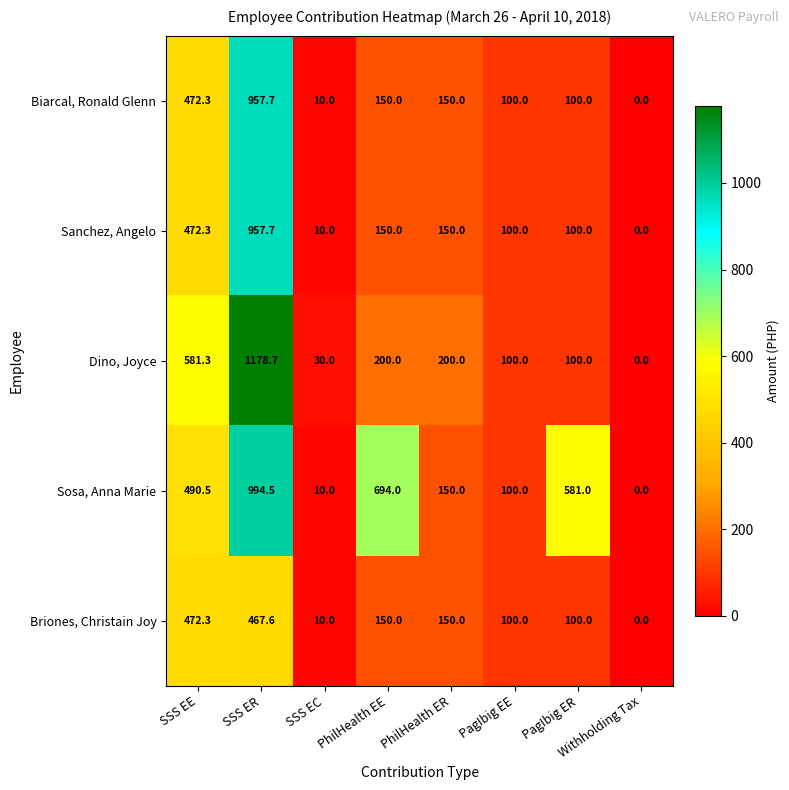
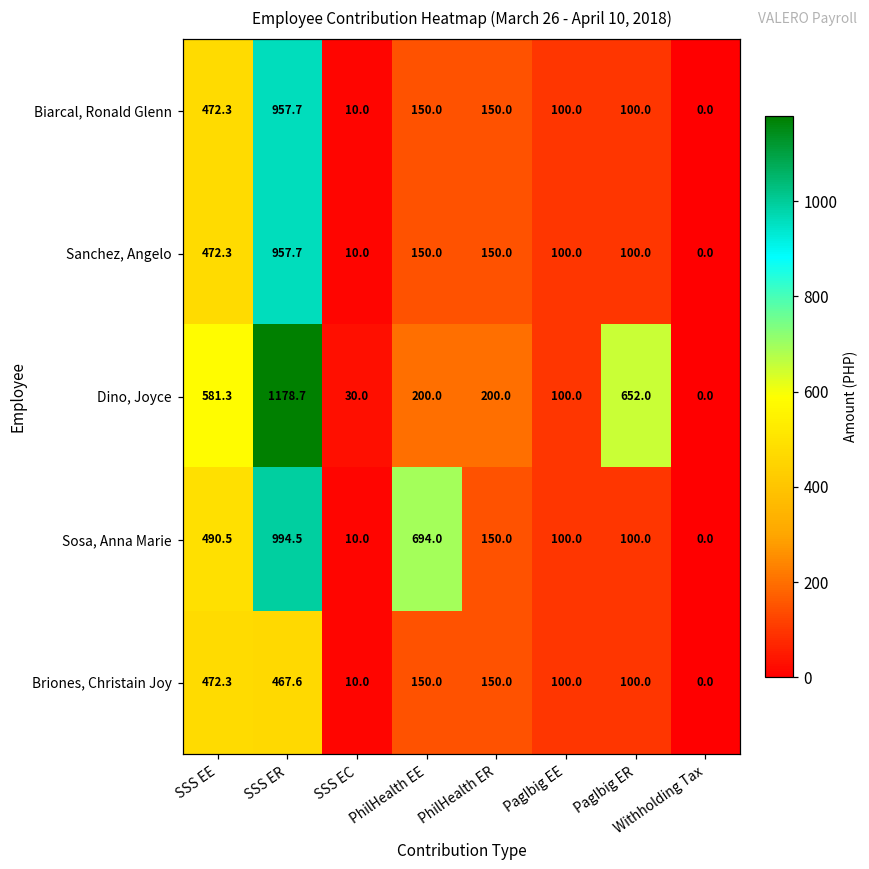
Dino, Joyce, PagIbig ER: 100.0 -> 652.0
Sosa, Anna Marie, PagIbig ER: 581.0 -> 100.0
